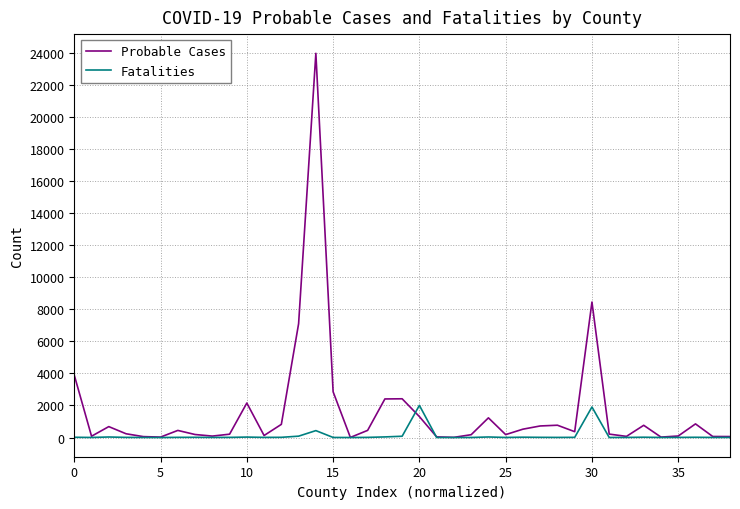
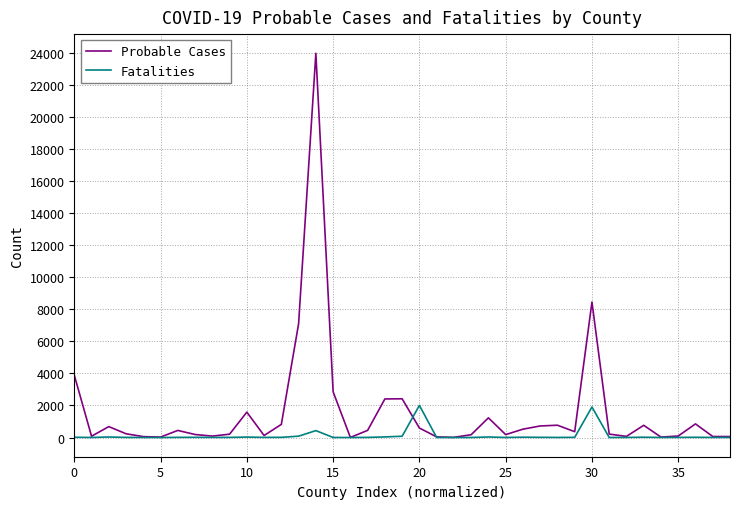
Probable Cases, 10: 2100 -> 1600
Probable Cases, 20: 1300 -> 600
